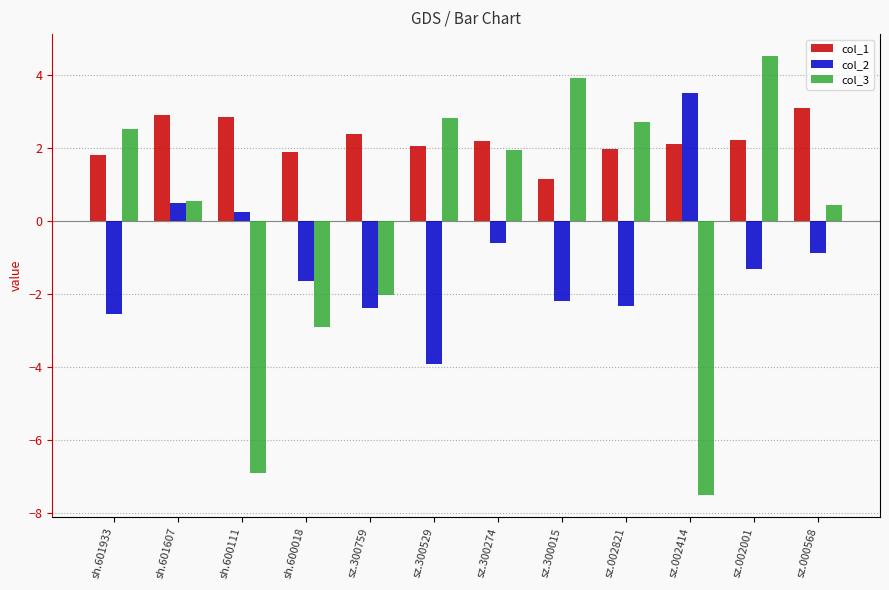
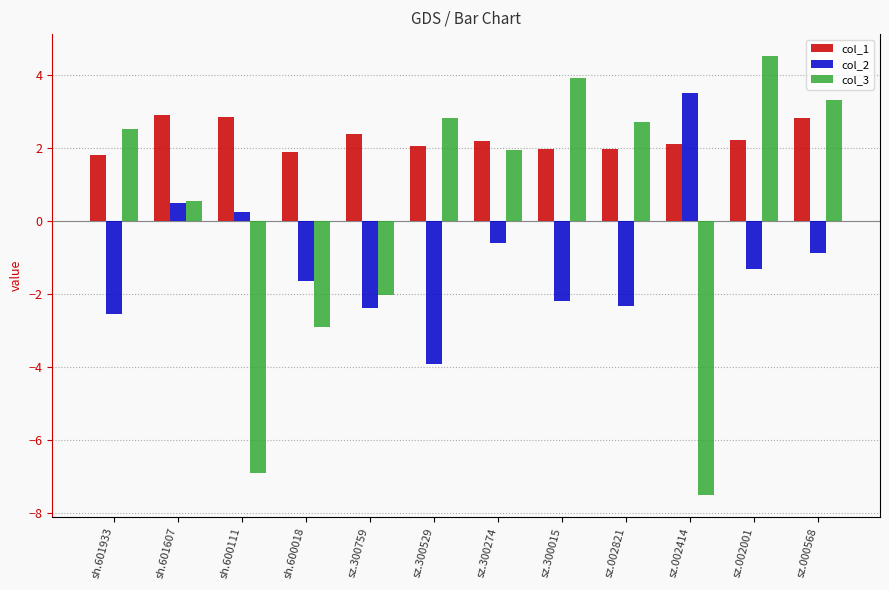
col_1, sz.300015: 1.2 -> 2.0
col_1, sz.000568: 3.1 -> 2.8
col_3, sz.000568: 0.4 -> 3.3
